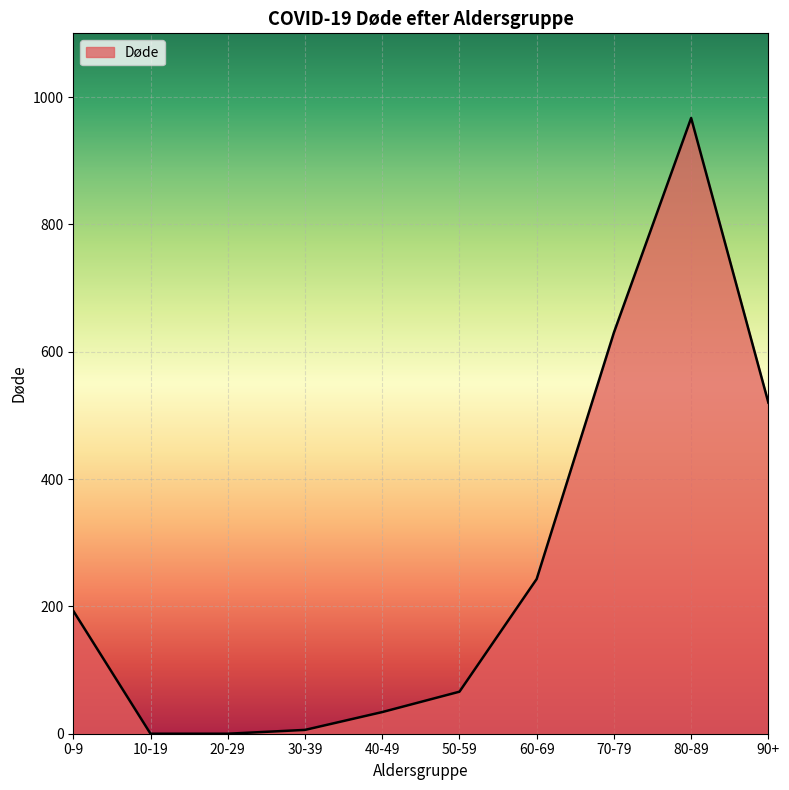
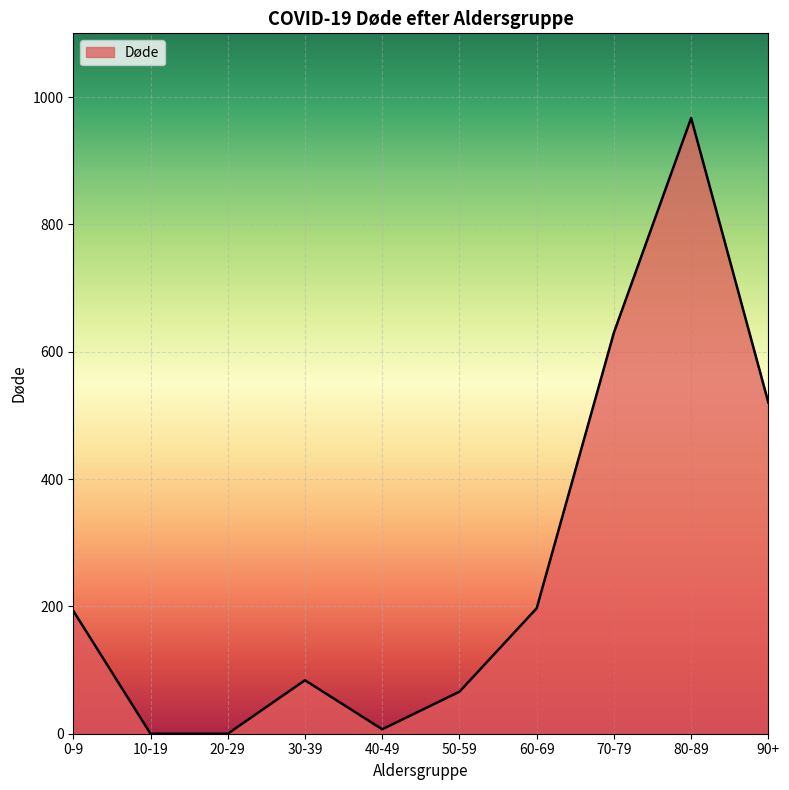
30-39: 10 -> 80
40-49: 30 -> 10
60-69: 240 -> 200
